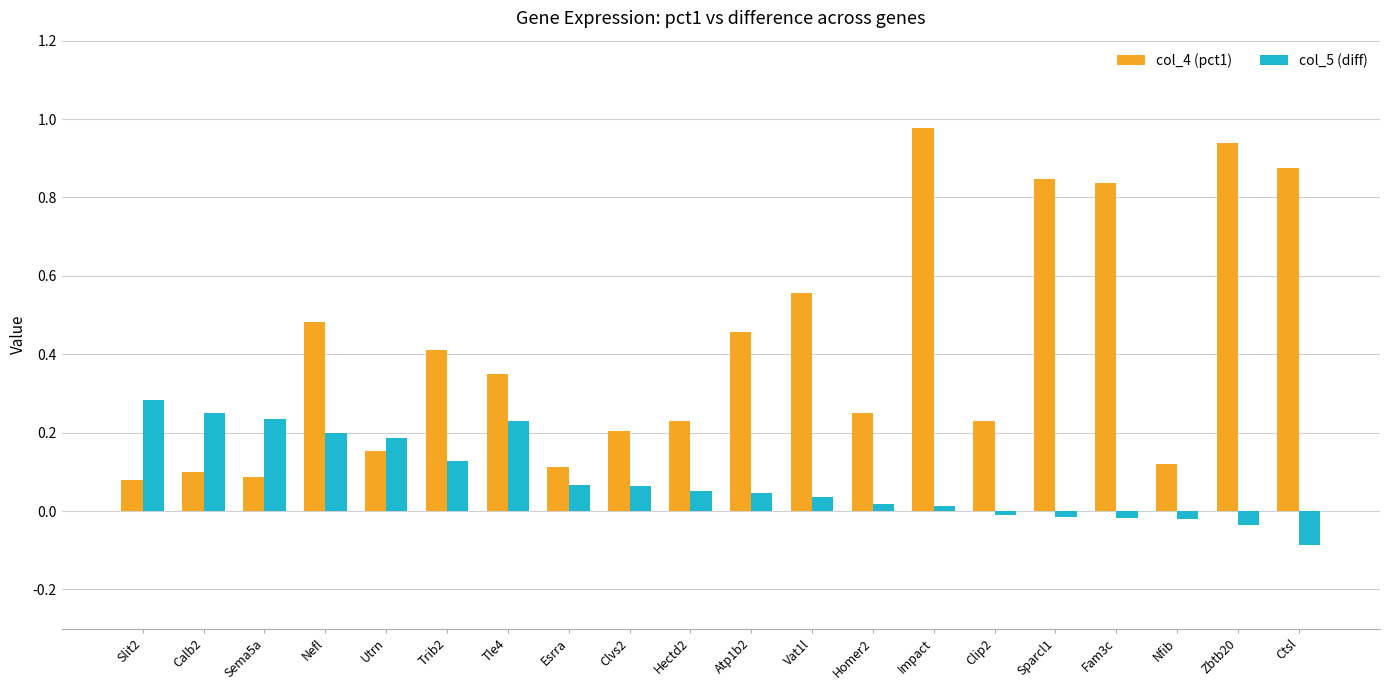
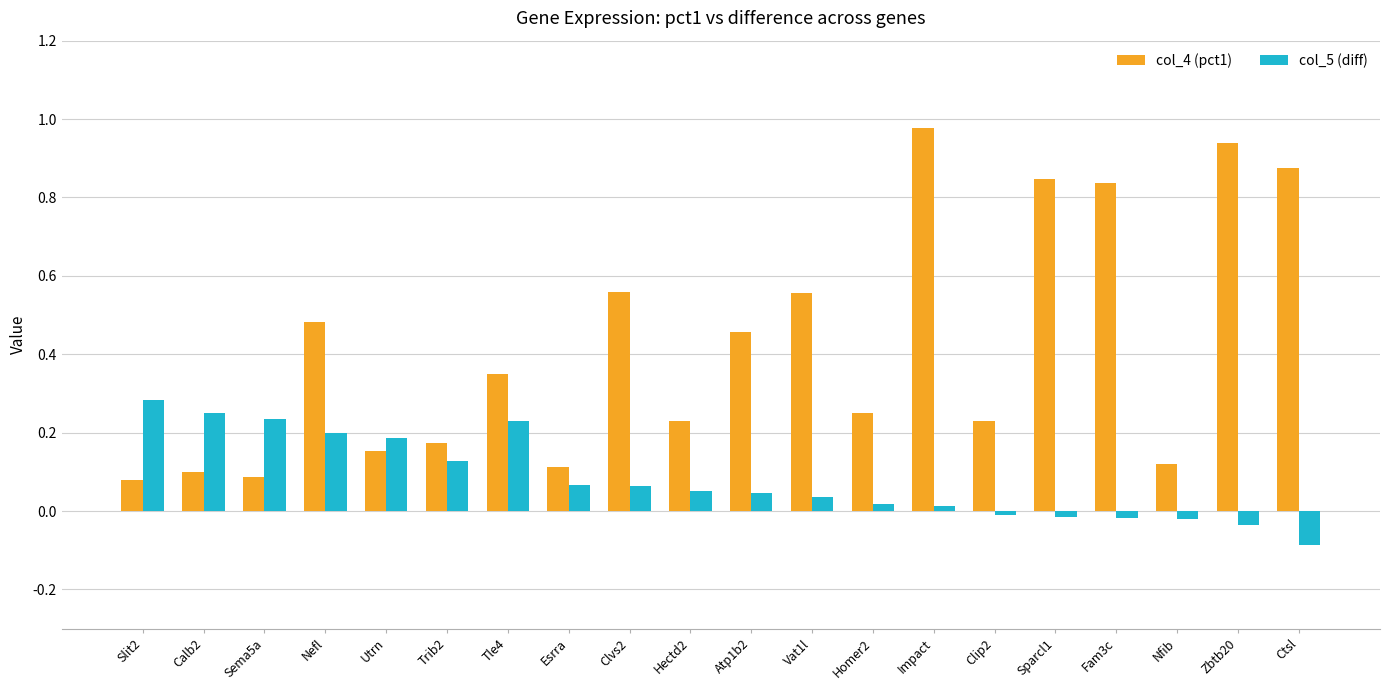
col_4 (pct1), Trib2: 0.41 -> 0.17
col_4 (pct1), Clvs2: 0.21 -> 0.56
